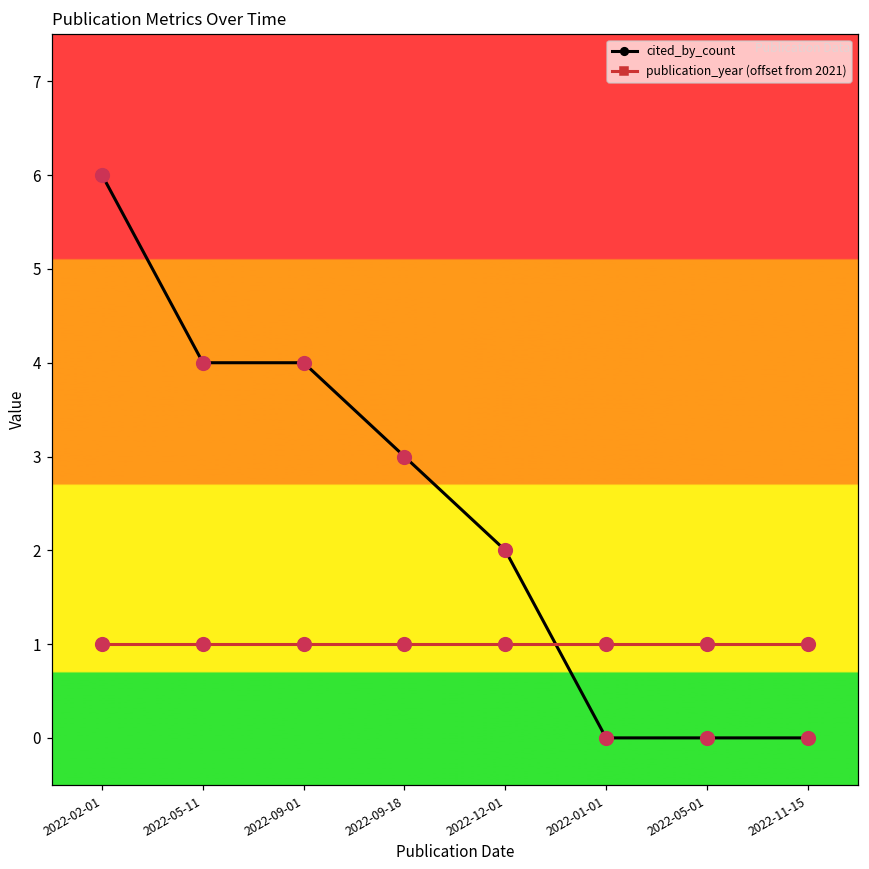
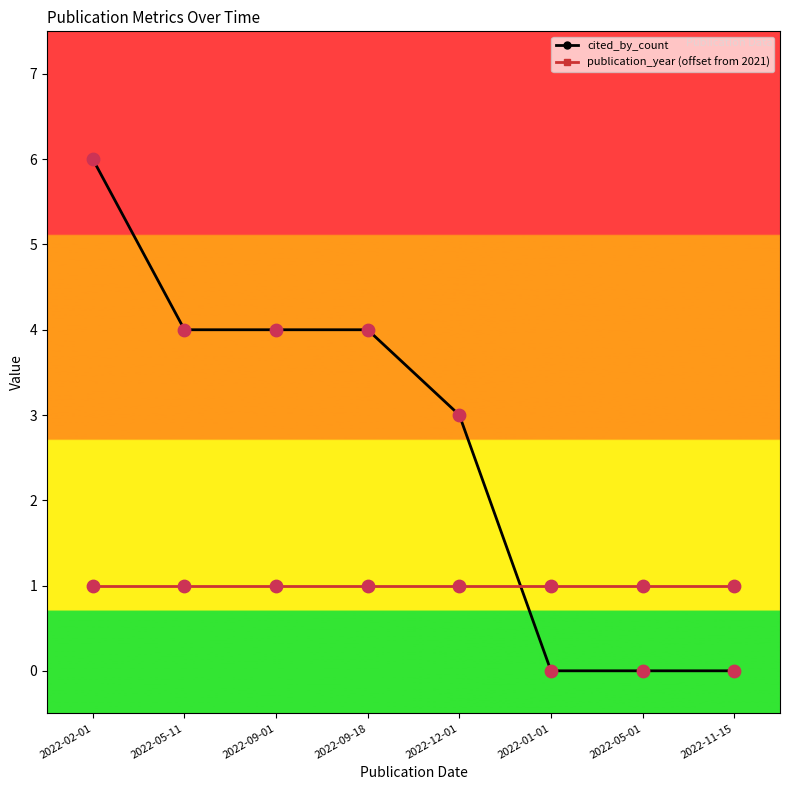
cited_by_count, 2022-09-18: 3 -> 4
cited_by_count, 2022-12-01: 2 -> 3
